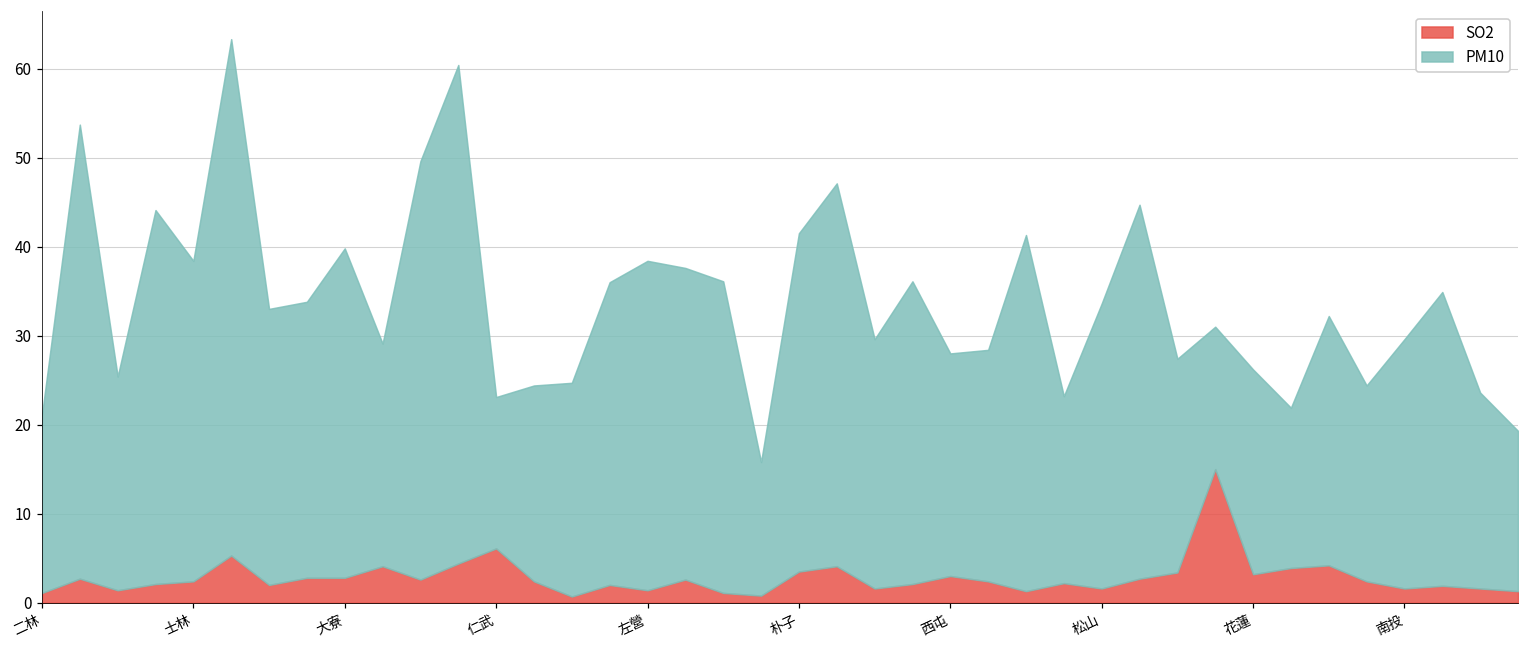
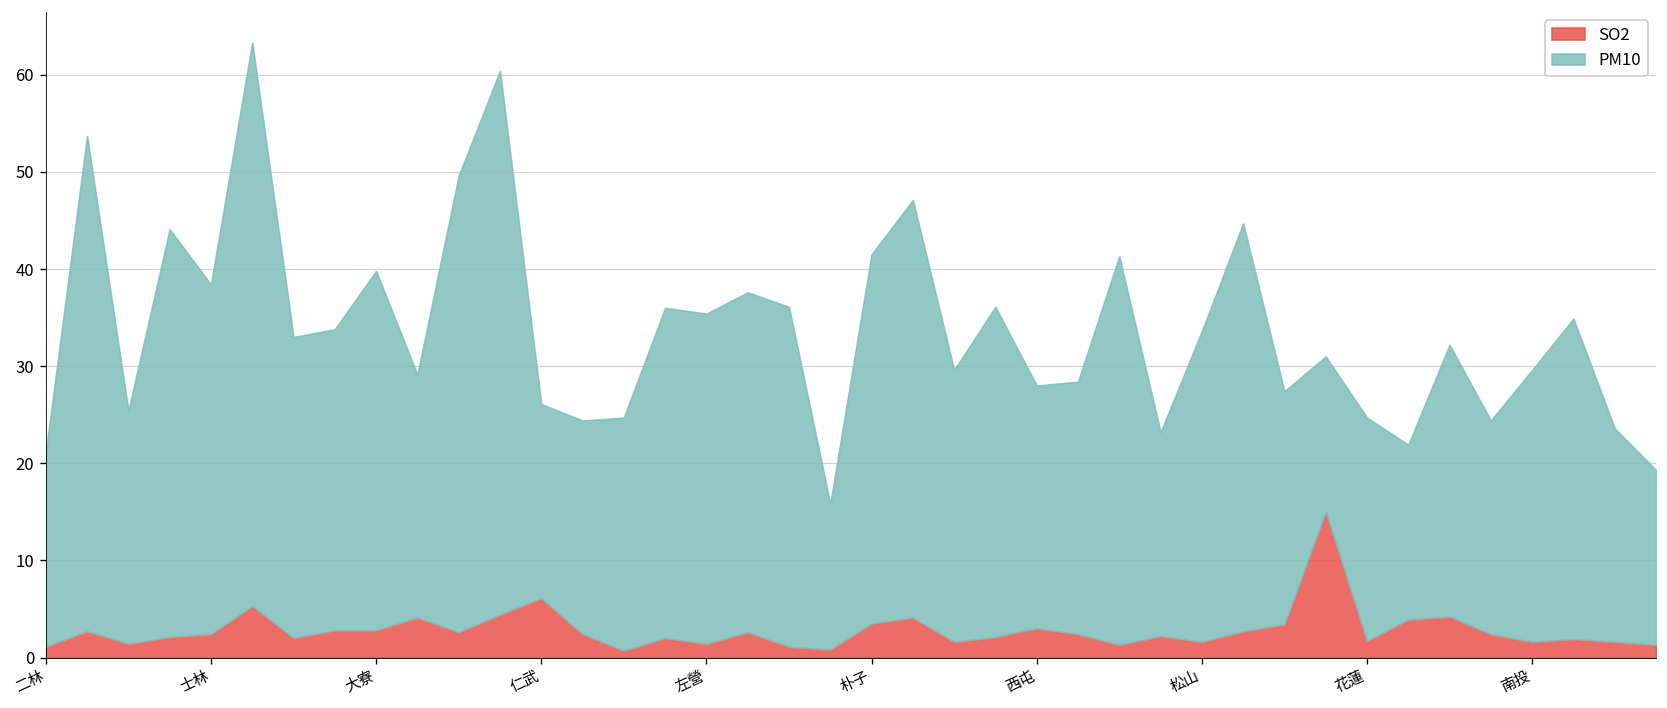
PM10, 仁武: 17 -> 20
PM10, 左營: 37 -> 34
SO2, 花蓮: 3 -> 2
